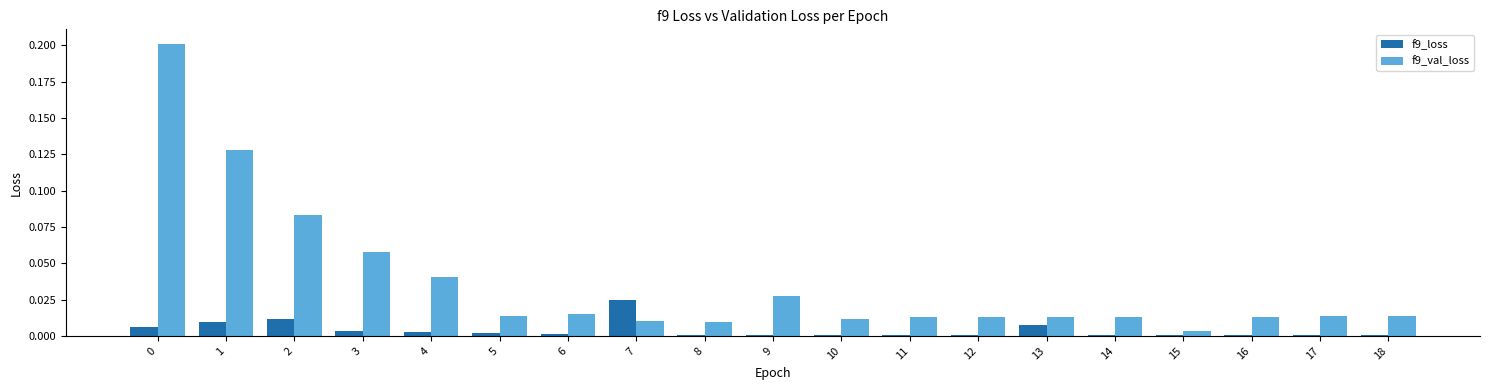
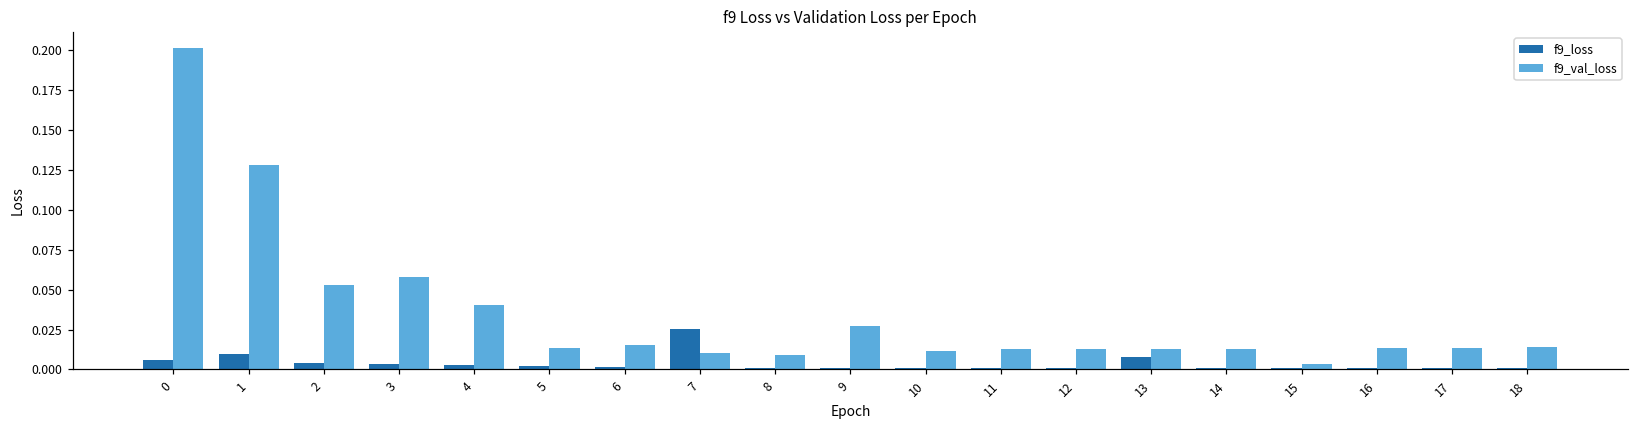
f9_loss, 2: 0.012 -> 0.004
f9_val_loss, 2: 0.083 -> 0.053
